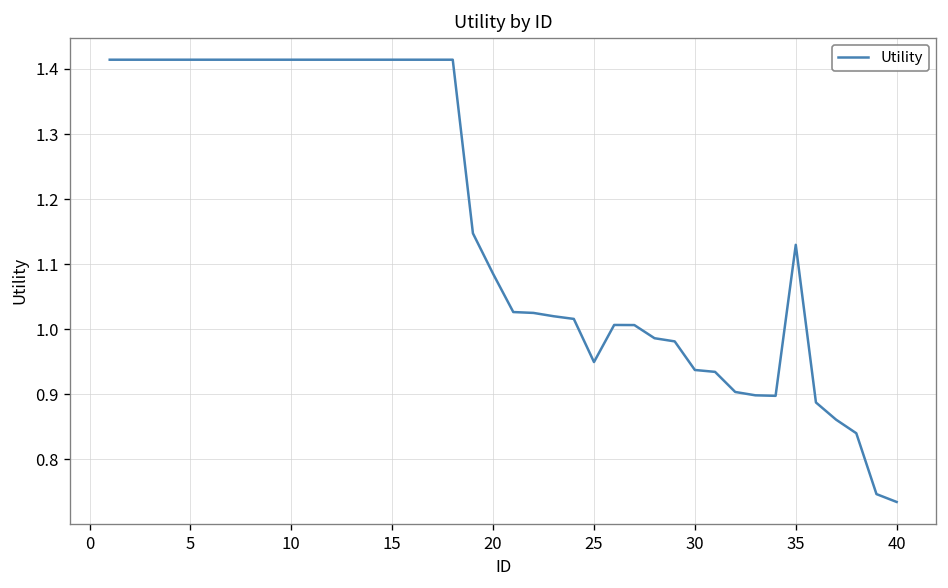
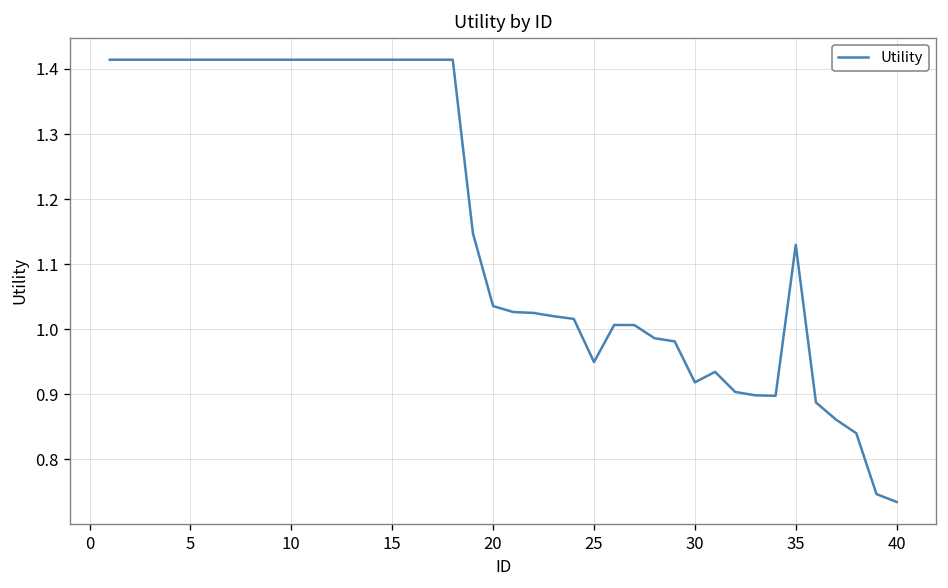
20: 1.09 -> 1.04
30: 0.94 -> 0.92
